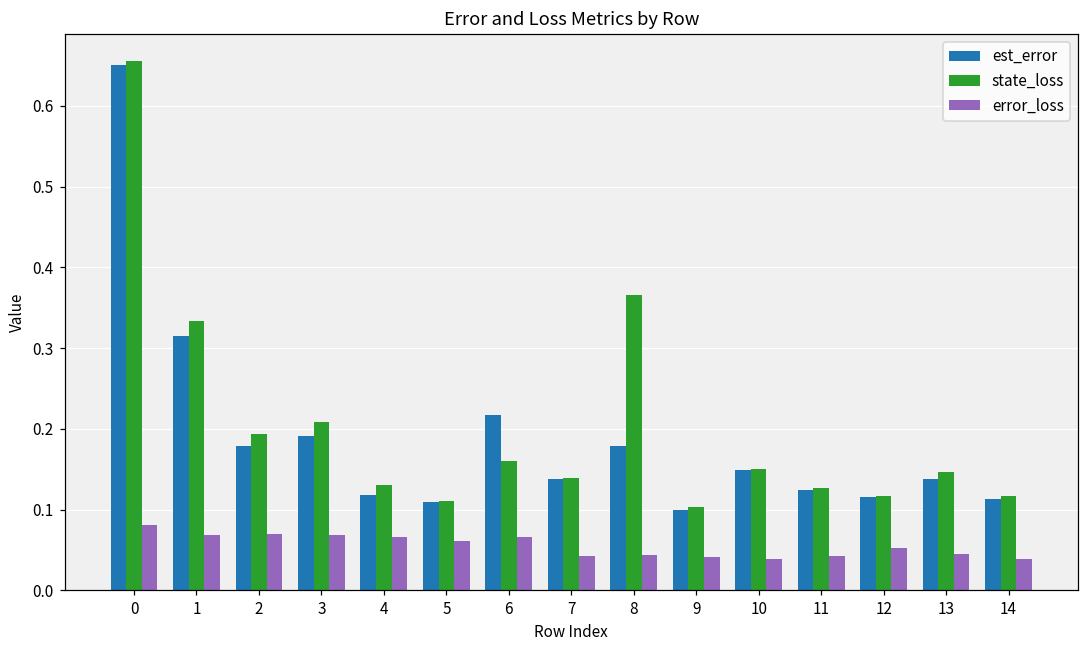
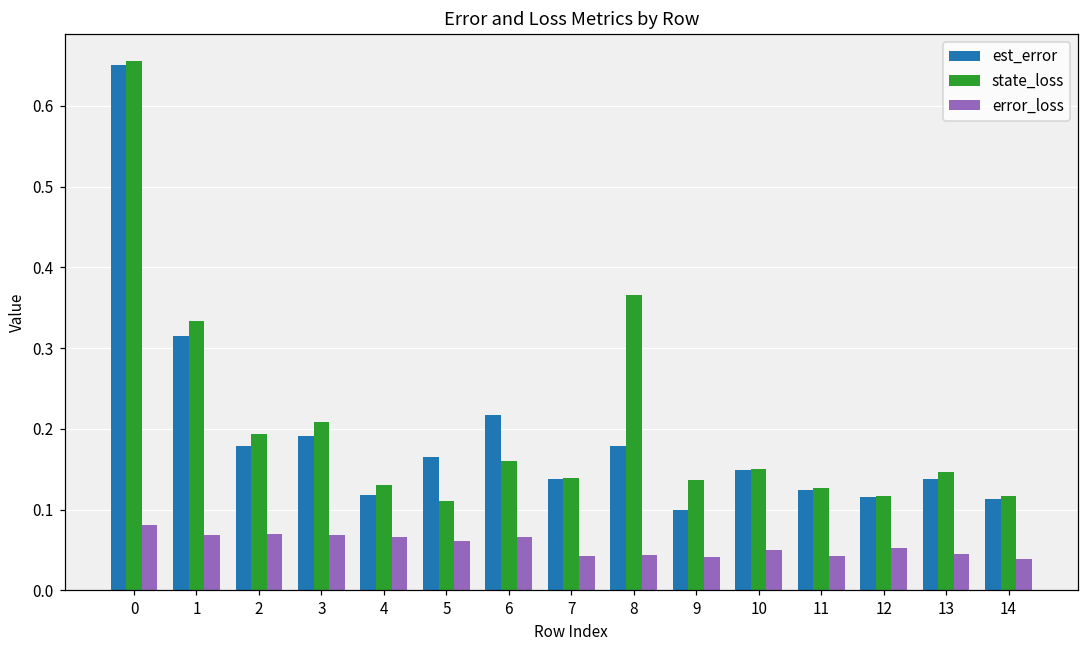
est_error, 5: 0.11 -> 0.17
state_loss, 9: 0.10 -> 0.14
error_loss, 10: 0.04 -> 0.05
